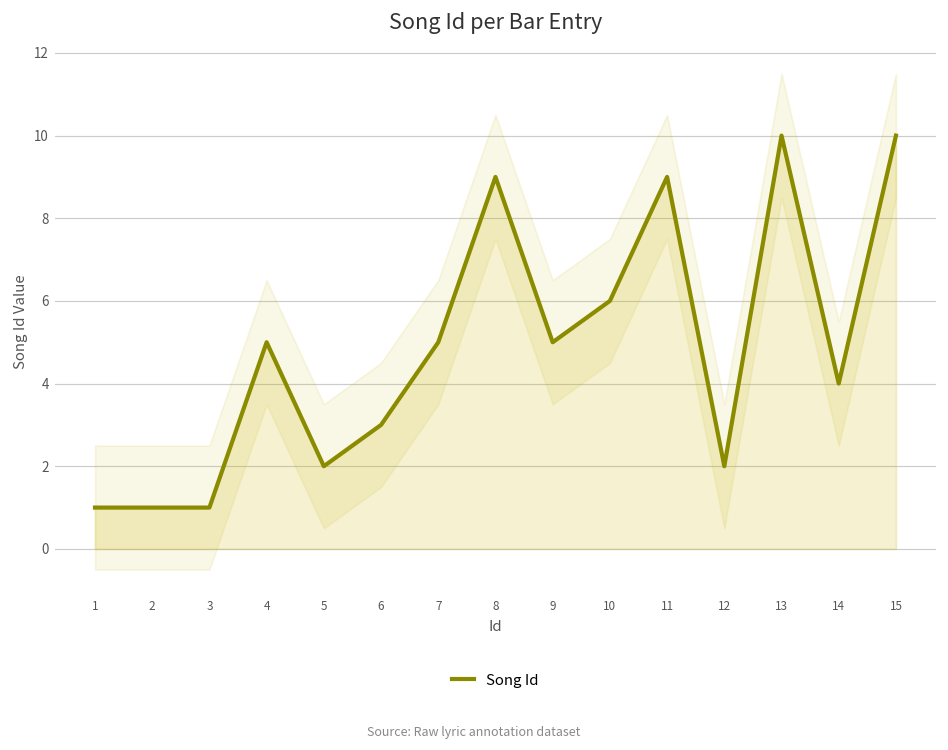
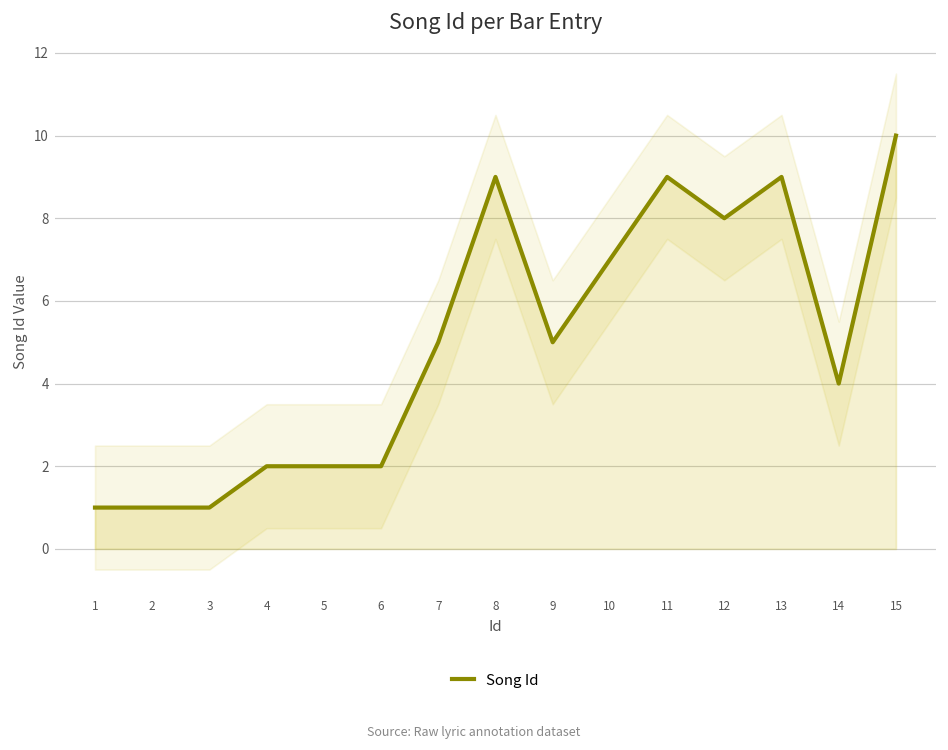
Song Id, 4: 5 -> 2
Song Id, 6: 3 -> 2
Song Id, 10: 6 -> 7
Song Id, 12: 2 -> 8
Song Id, 13: 10 -> 9
